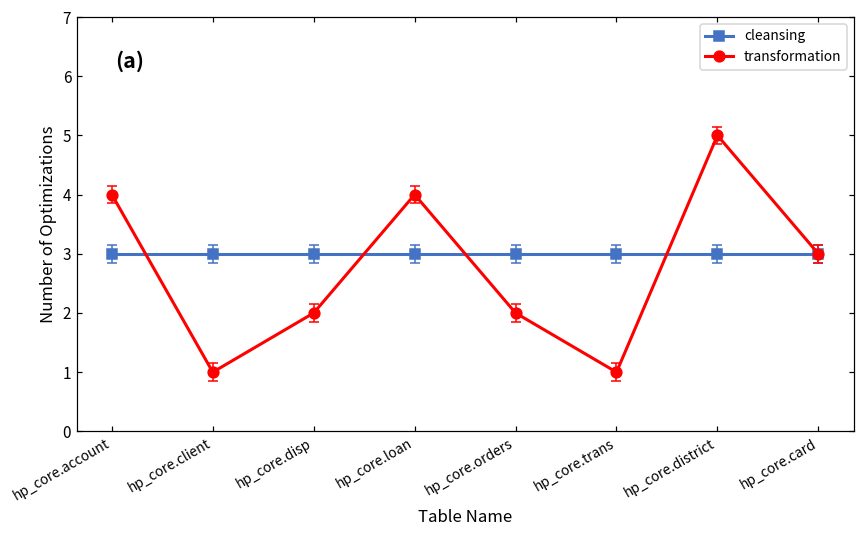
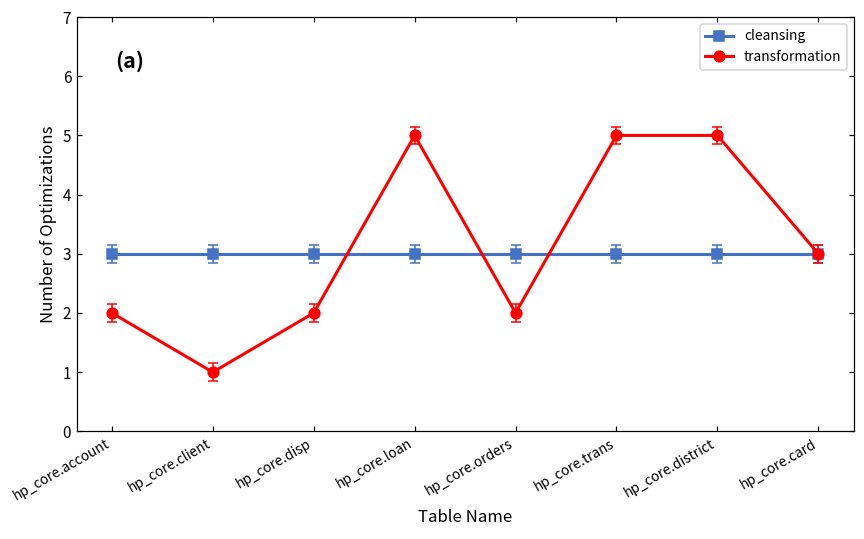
transformation, hp_core.account: 4 -> 2
transformation, hp_core.loan: 4 -> 5
transformation, hp_core.trans: 1 -> 5
